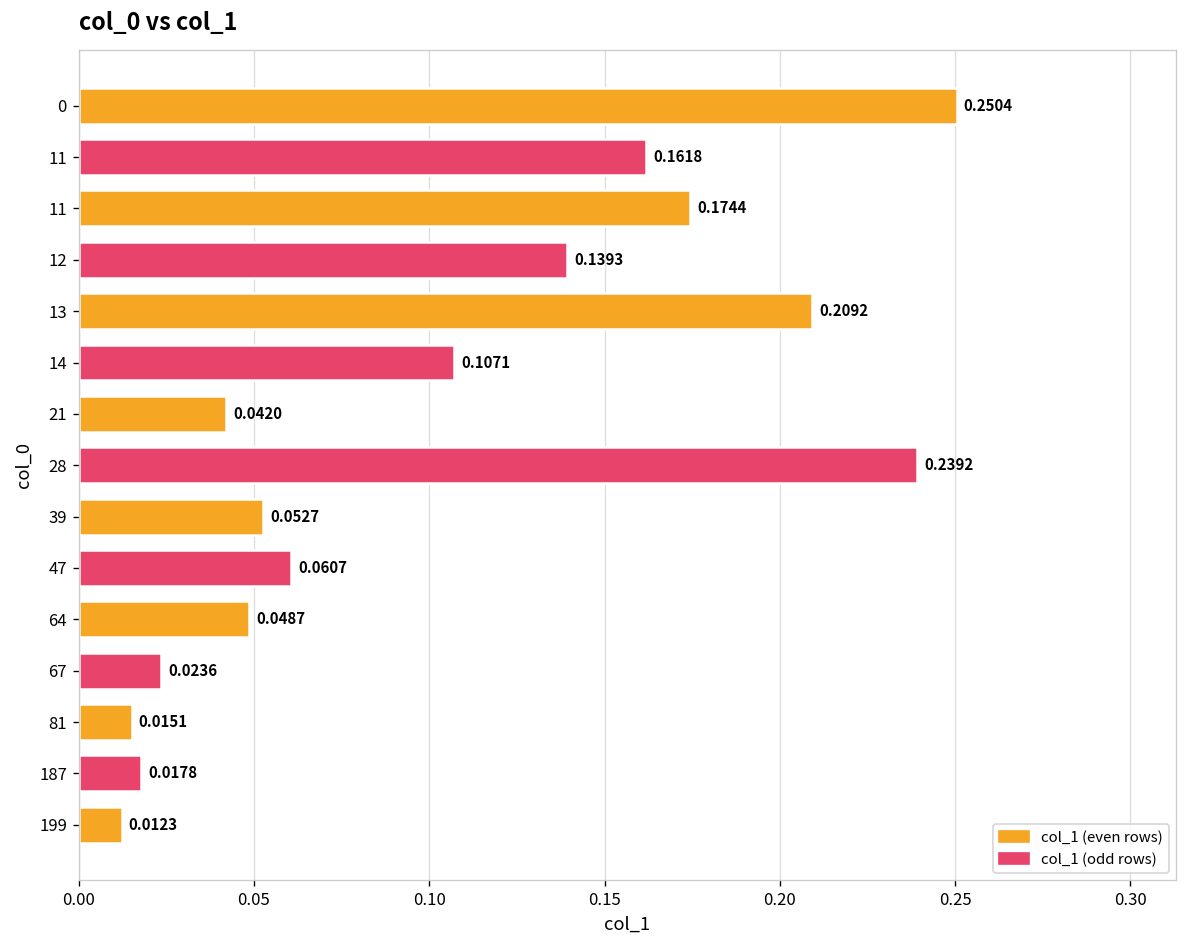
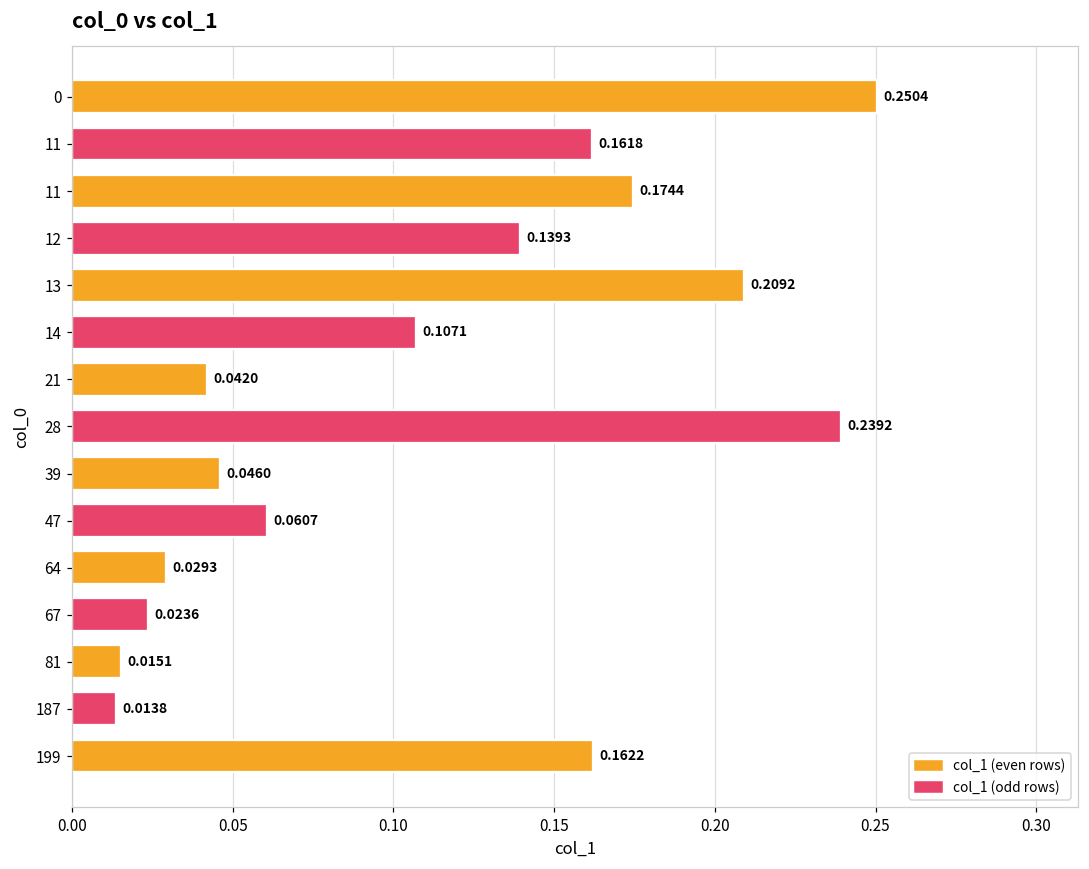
39: 0.0527 -> 0.0460
64: 0.0487 -> 0.0293
187: 0.0178 -> 0.0138
199: 0.0123 -> 0.1622
